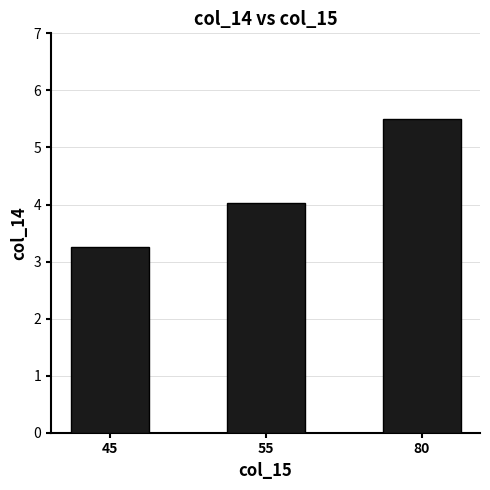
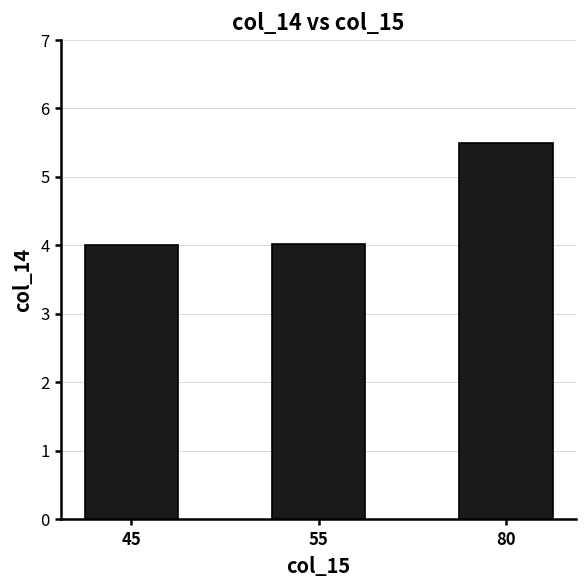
45: 3.3 -> 4.0
